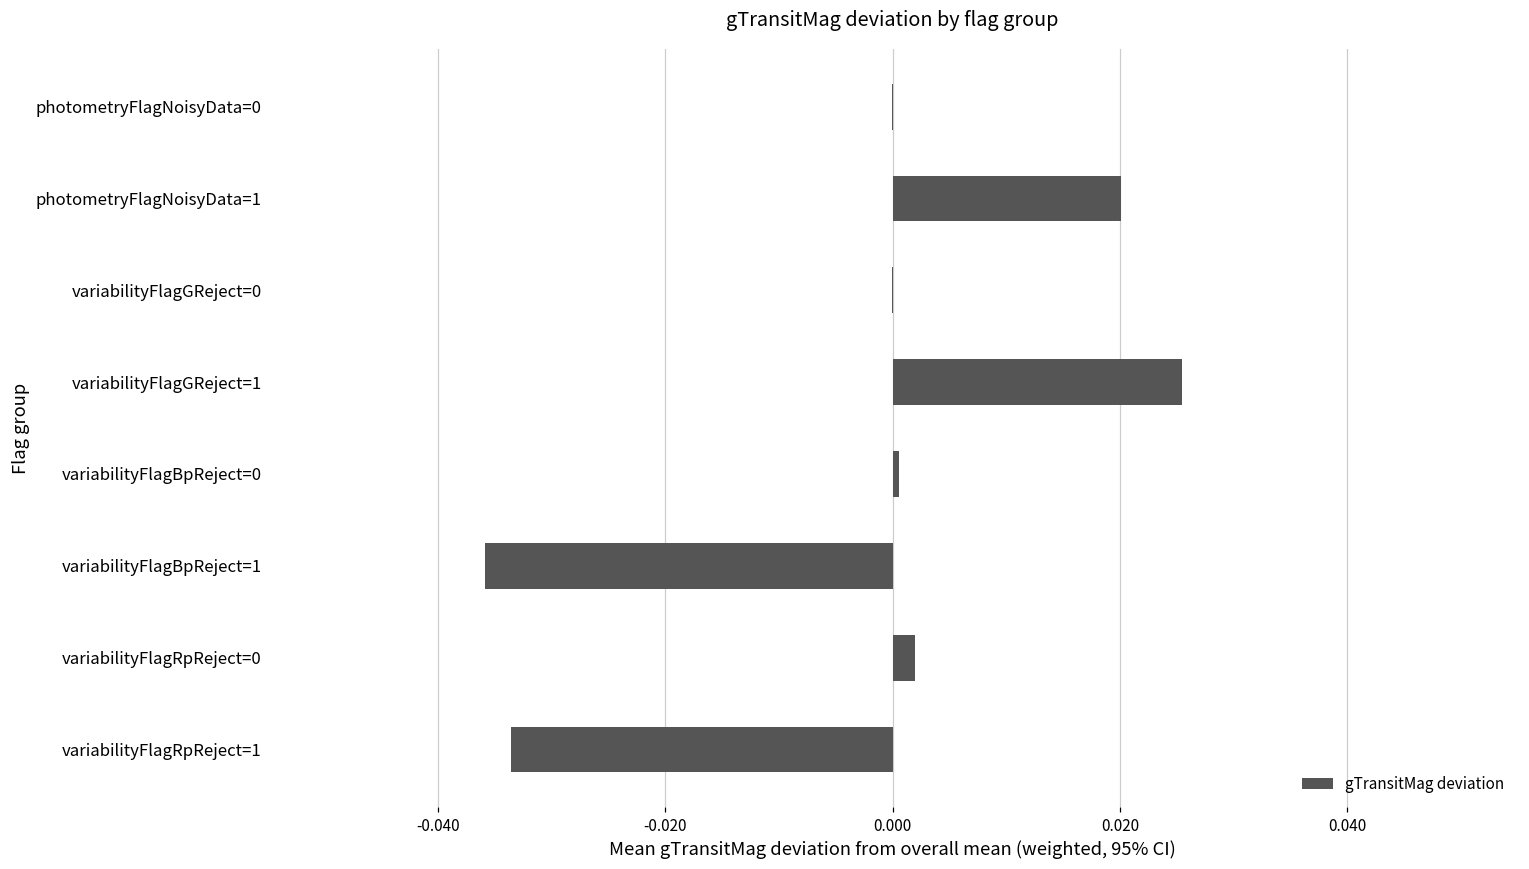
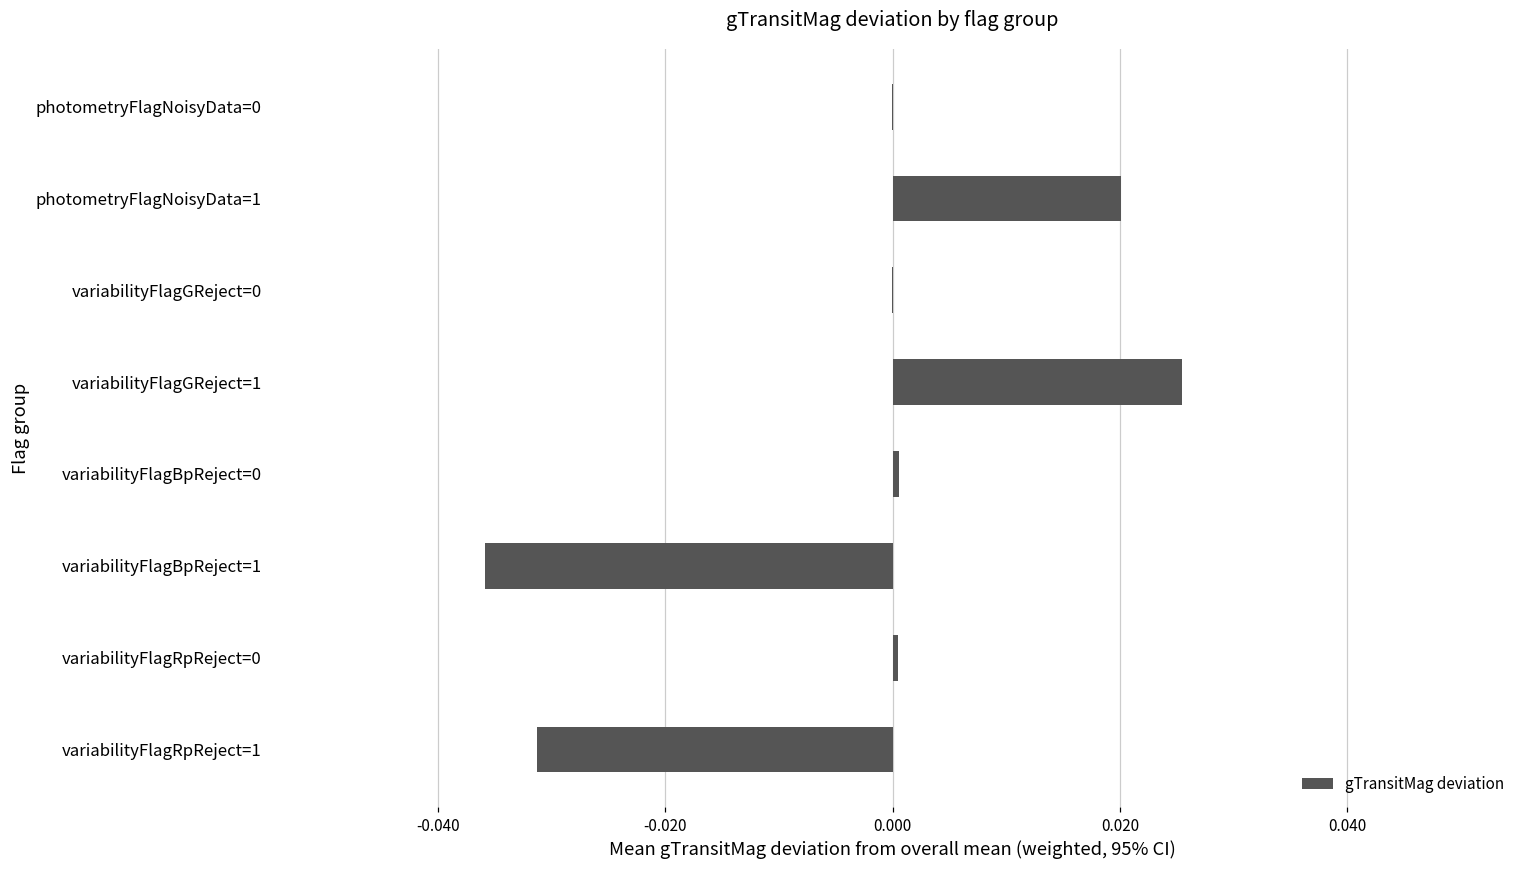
variabilityFlagRpReject=0: 0.0020 -> 0.0005
variabilityFlagRpReject=1: -0.0335 -> -0.0312
